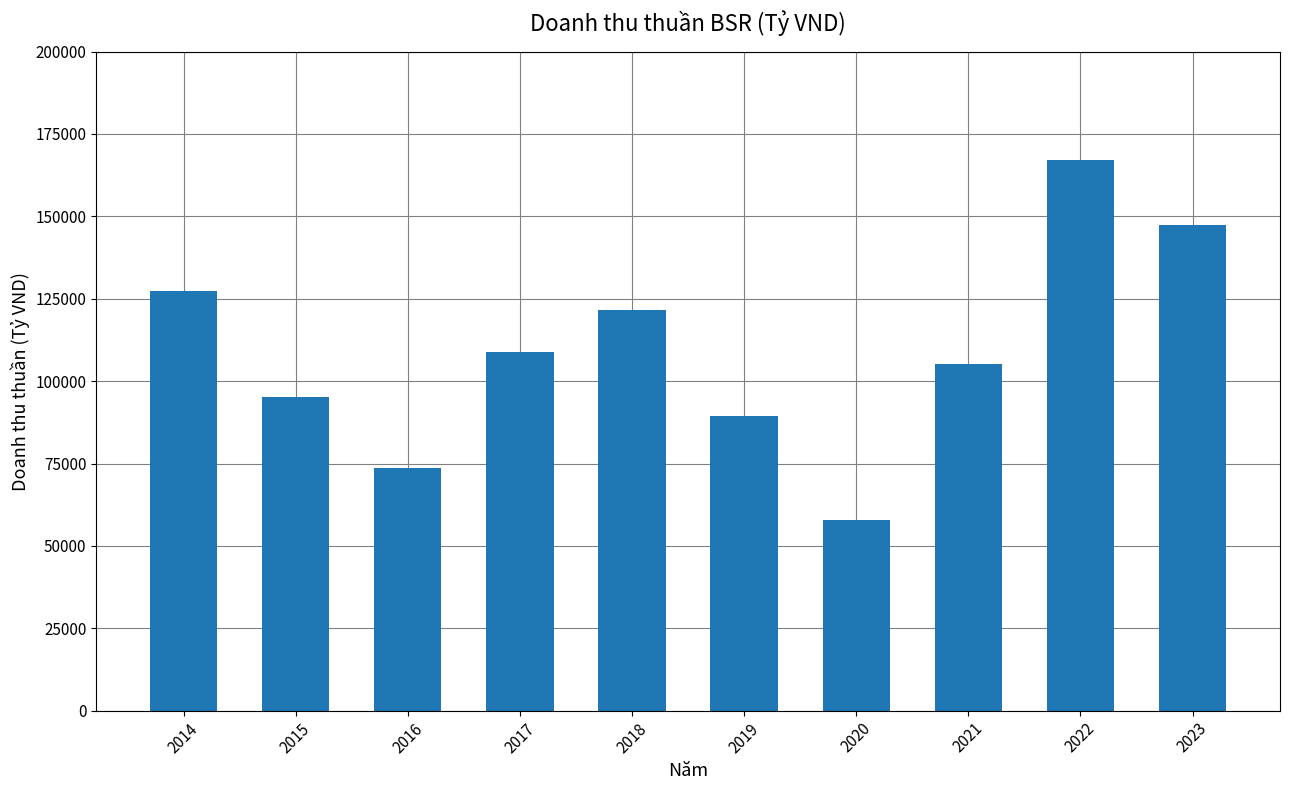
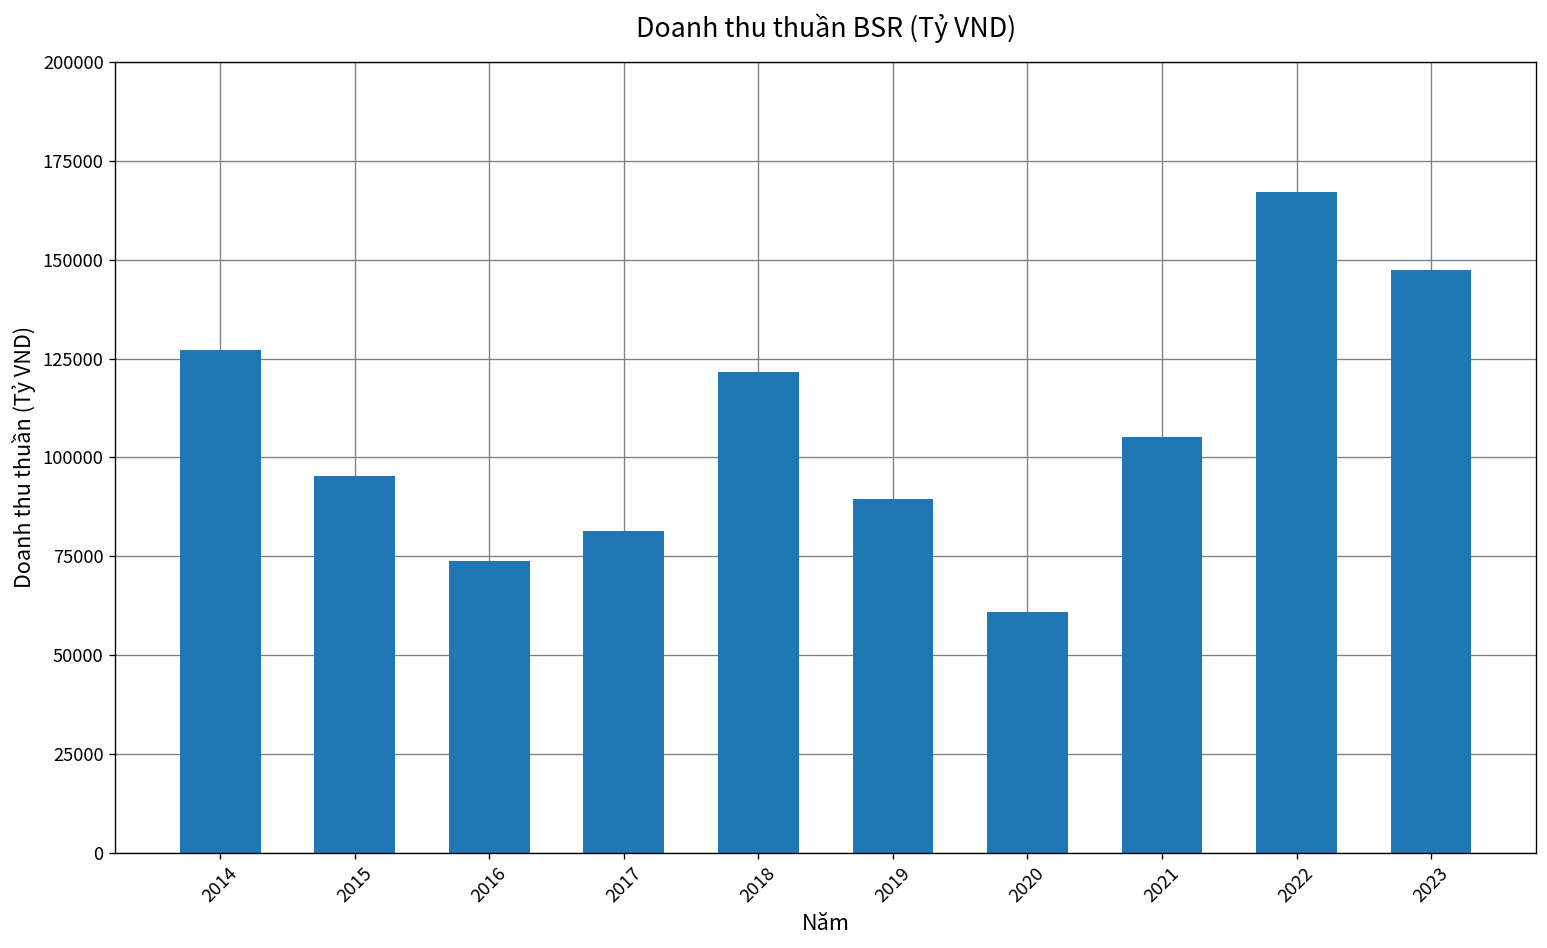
2017: 109000 -> 81000
2020: 58000 -> 61000
